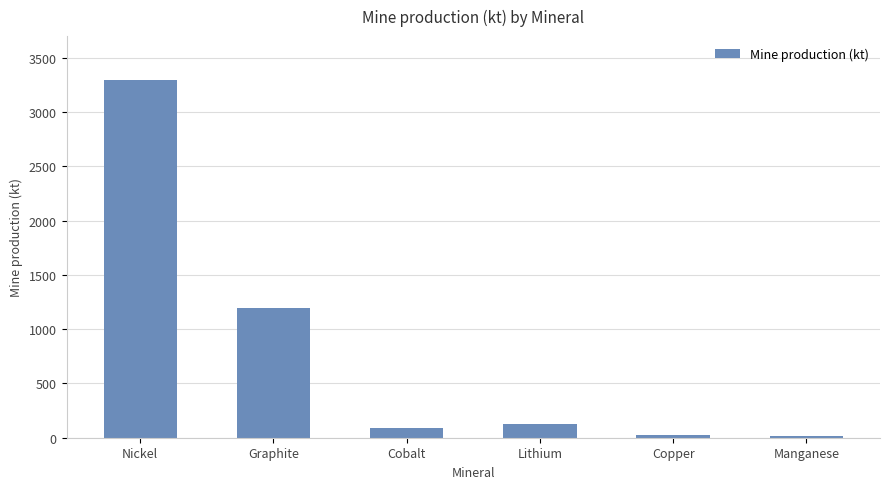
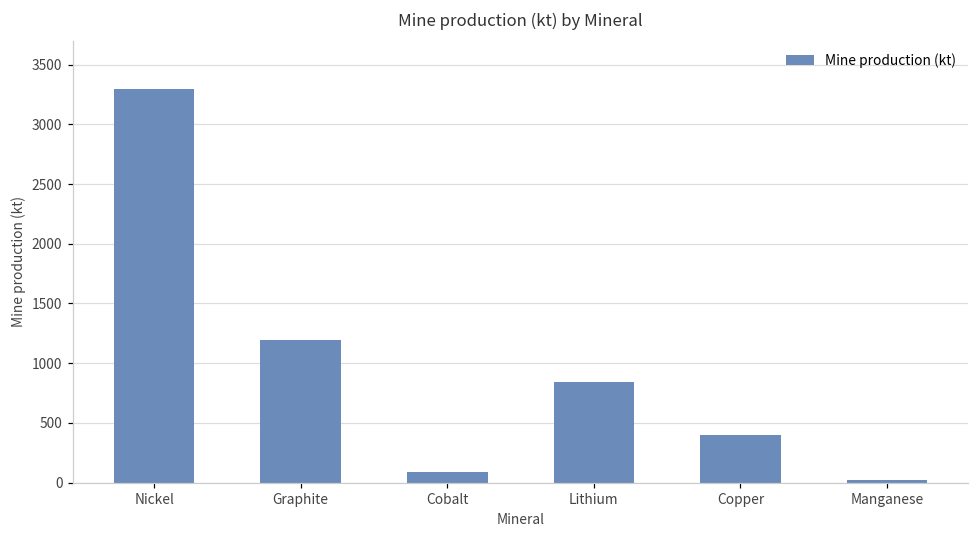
Lithium: 130 -> 840
Copper: 30 -> 400
